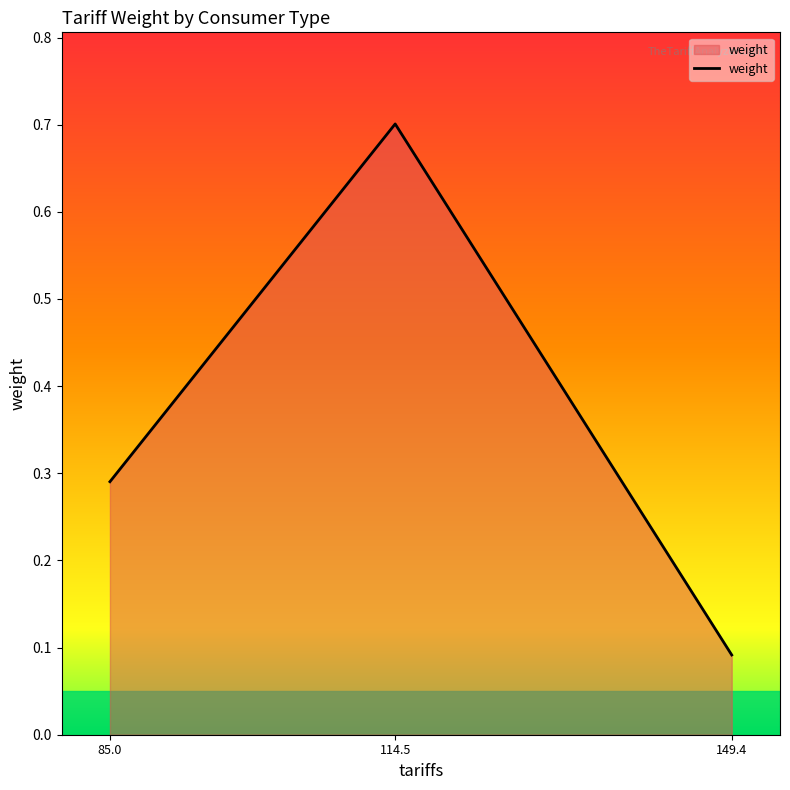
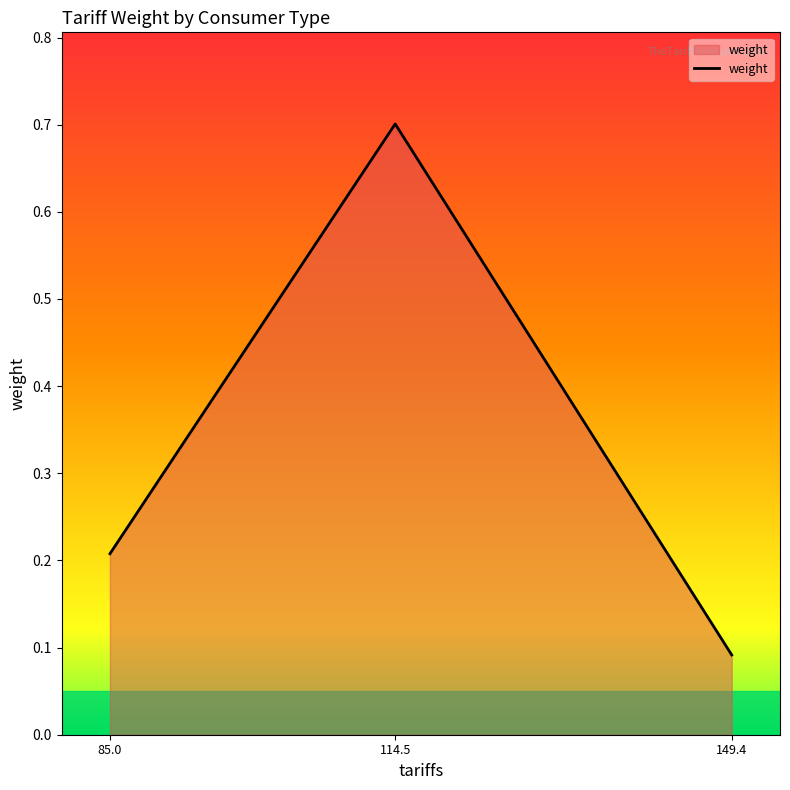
85.0: 0.29 -> 0.21
